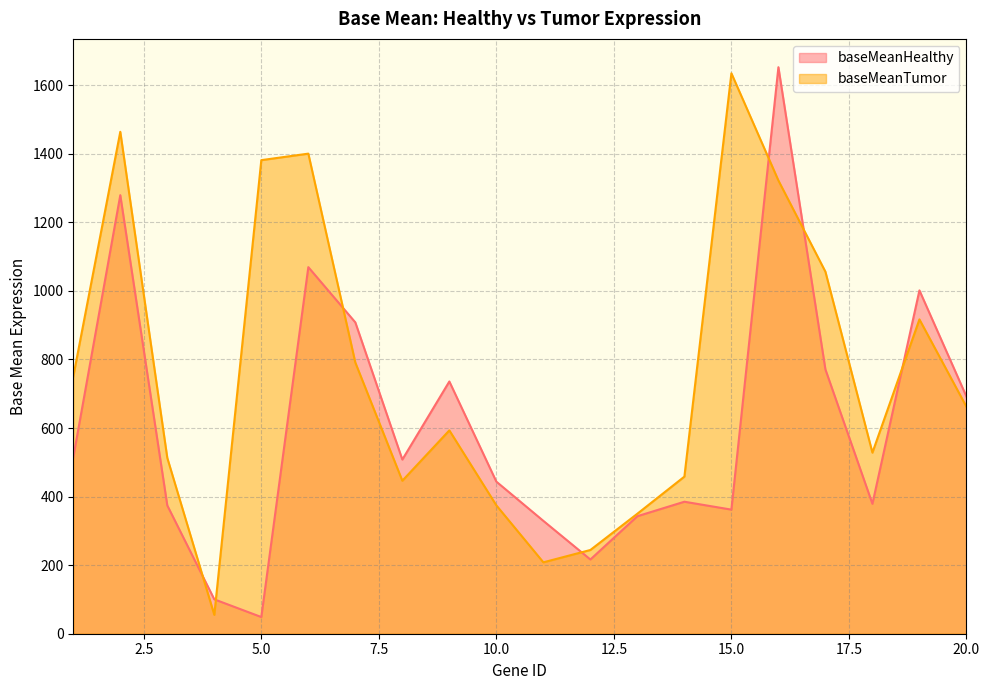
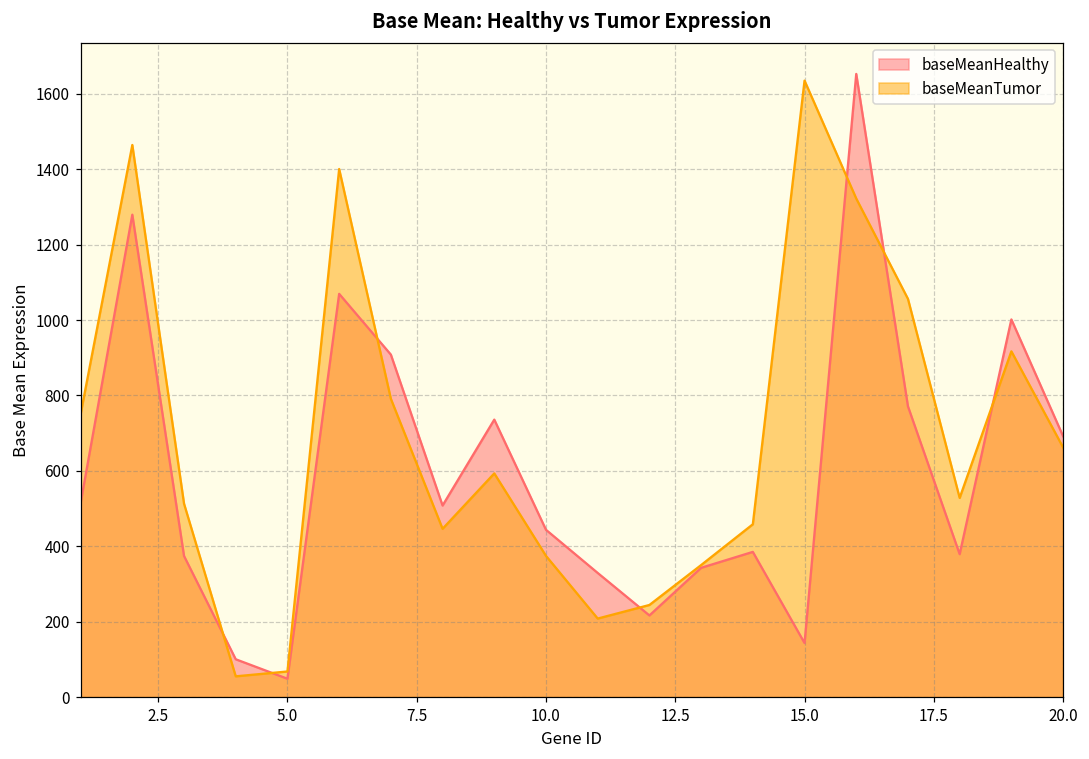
baseMeanTumor, 5.0: 1380 -> 70
baseMeanHealthy, 15.0: 360 -> 140
